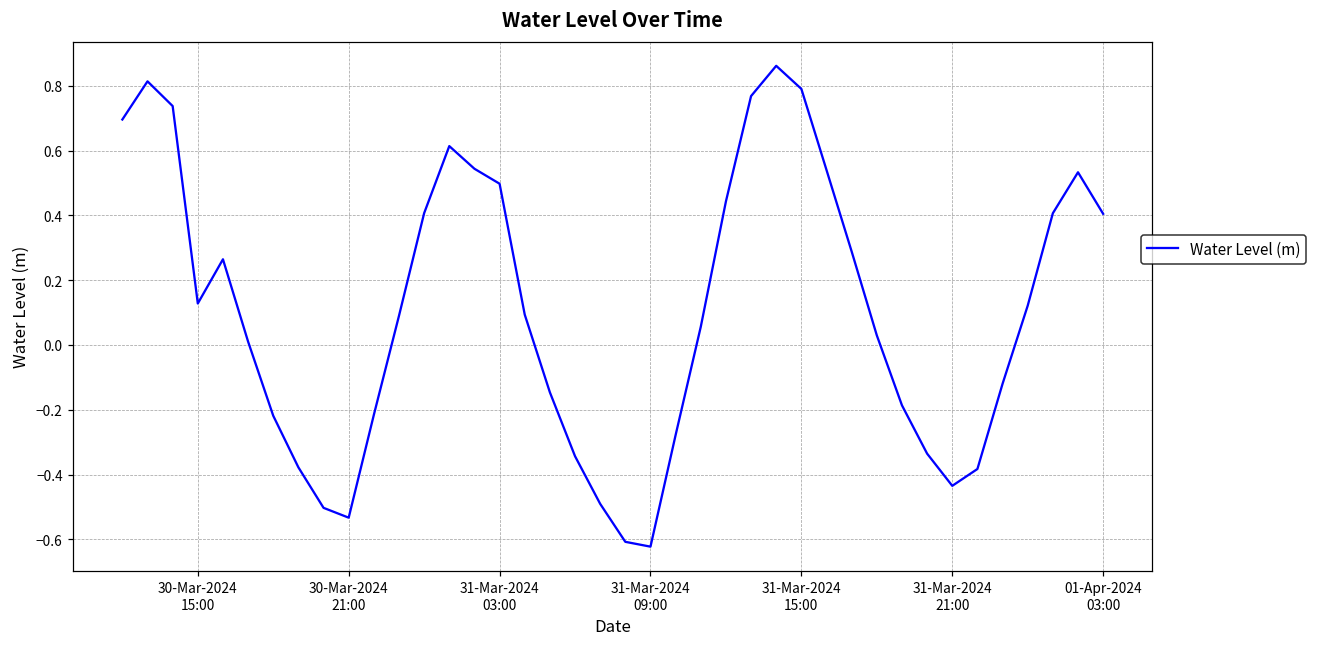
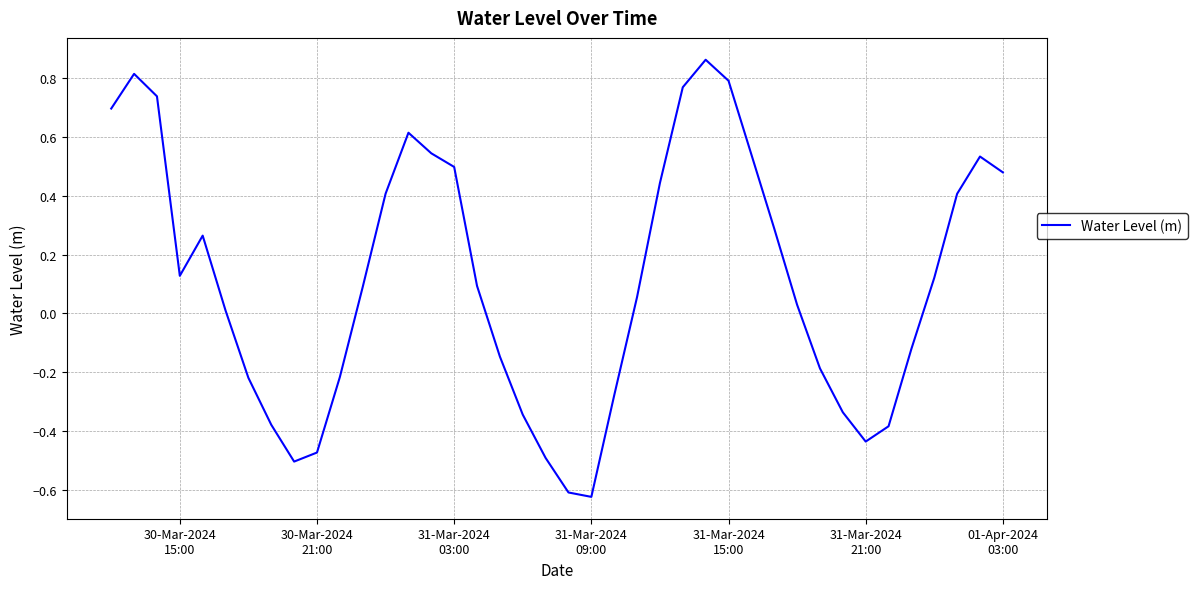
30-Mar-2024 21:00: -0.53 -> -0.47
01-Apr-2024 03:00: 0.40 -> 0.48
